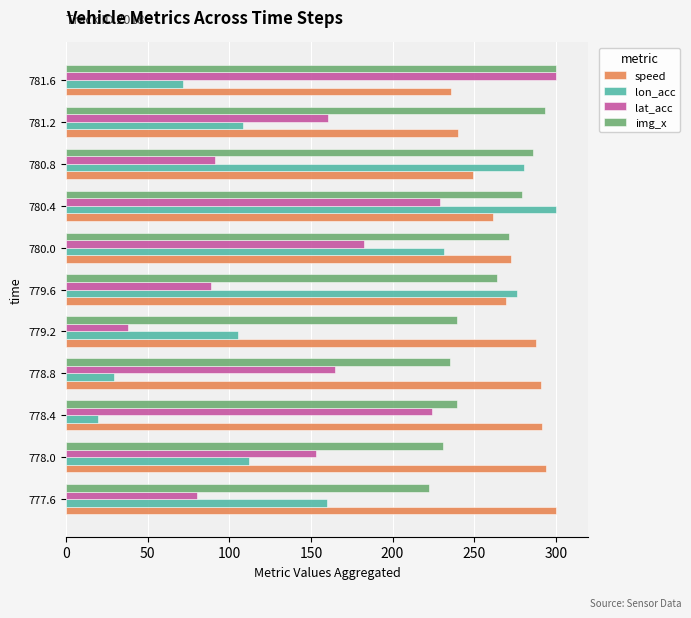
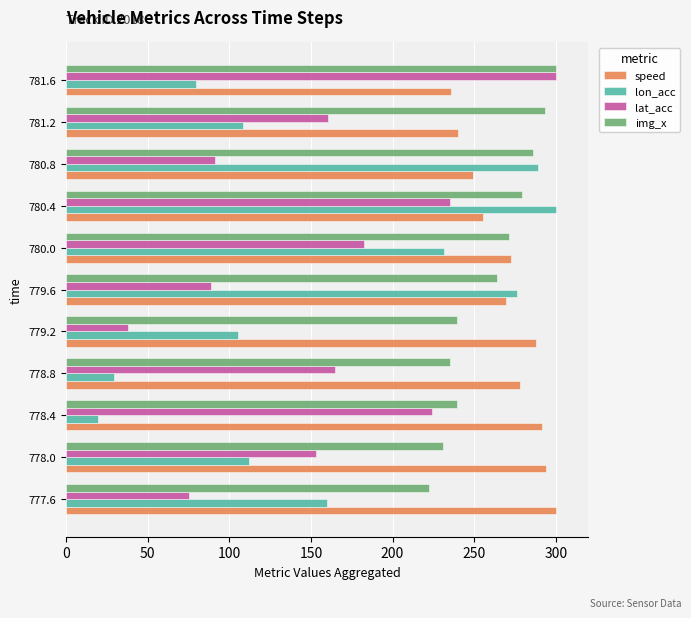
lon_acc, 781.6: 71 -> 79
lon_acc, 780.8: 280 -> 289
lat_acc, 780.4: 229 -> 235
speed, 780.4: 262 -> 255
speed, 778.8: 291 -> 278
lat_acc, 777.6: 80 -> 75
